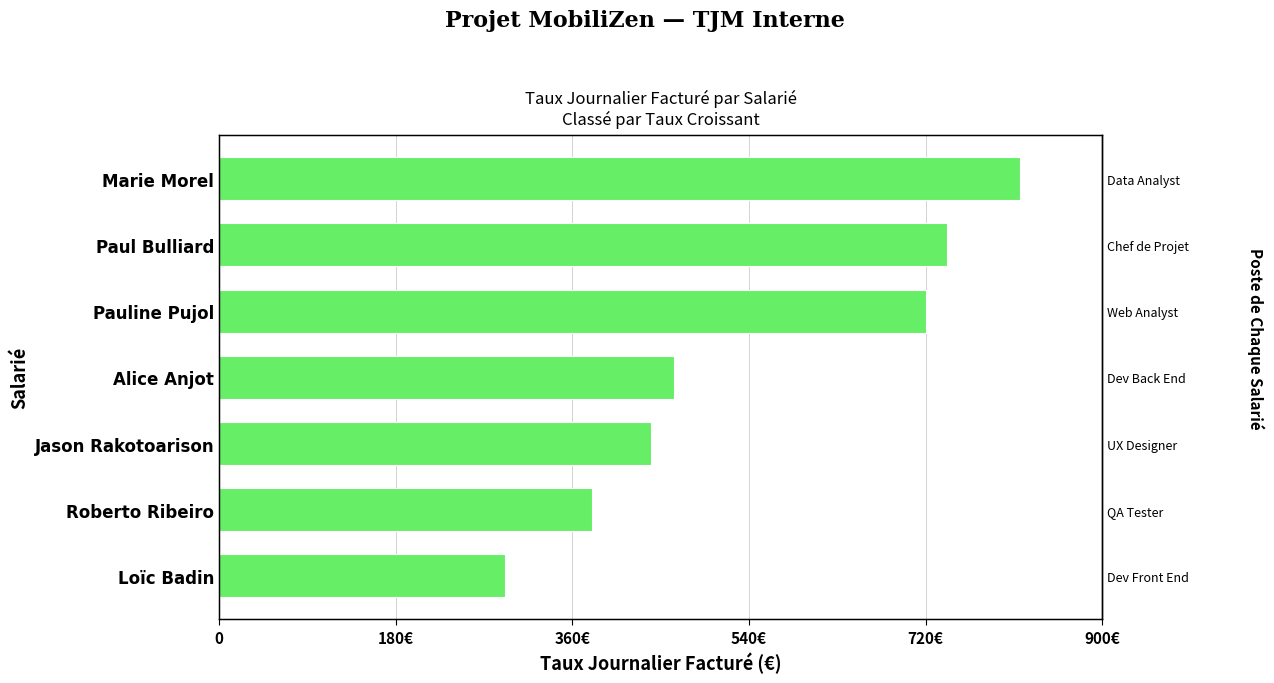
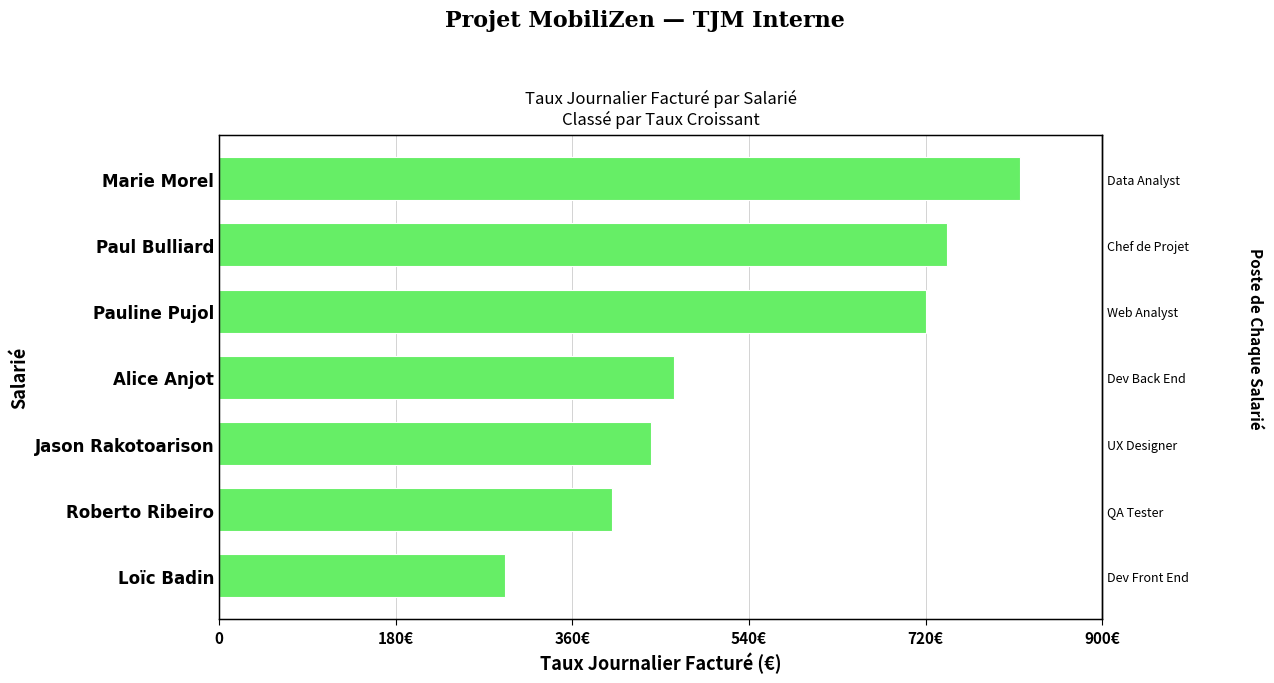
Roberto Ribeiro: 380€ -> 400€
